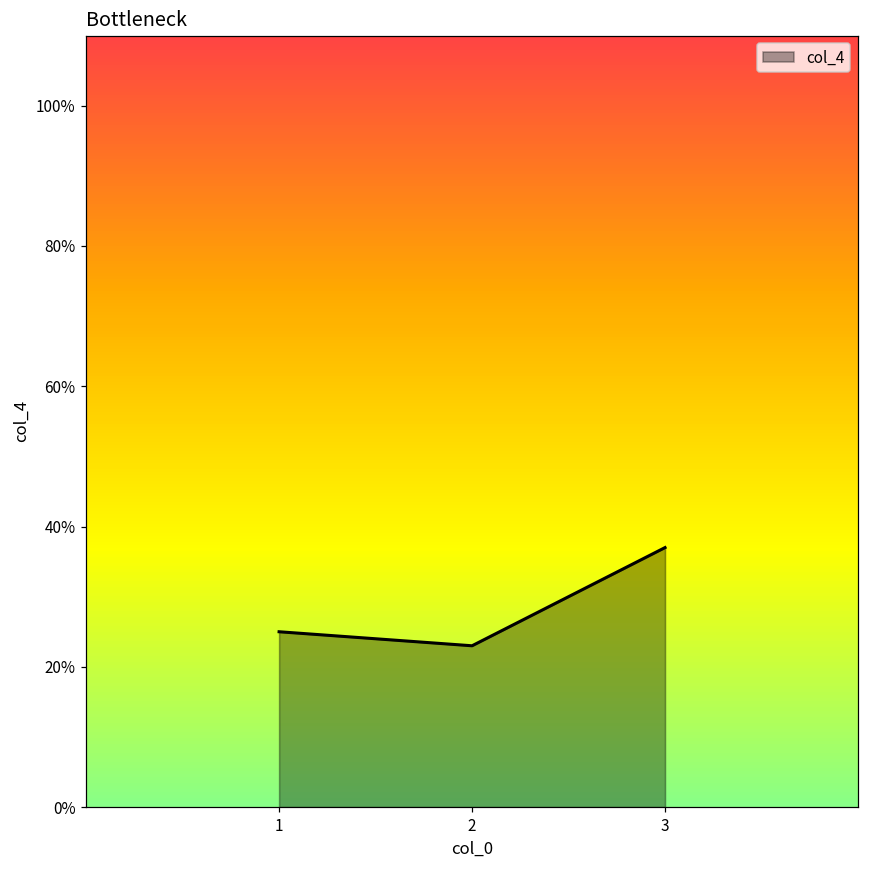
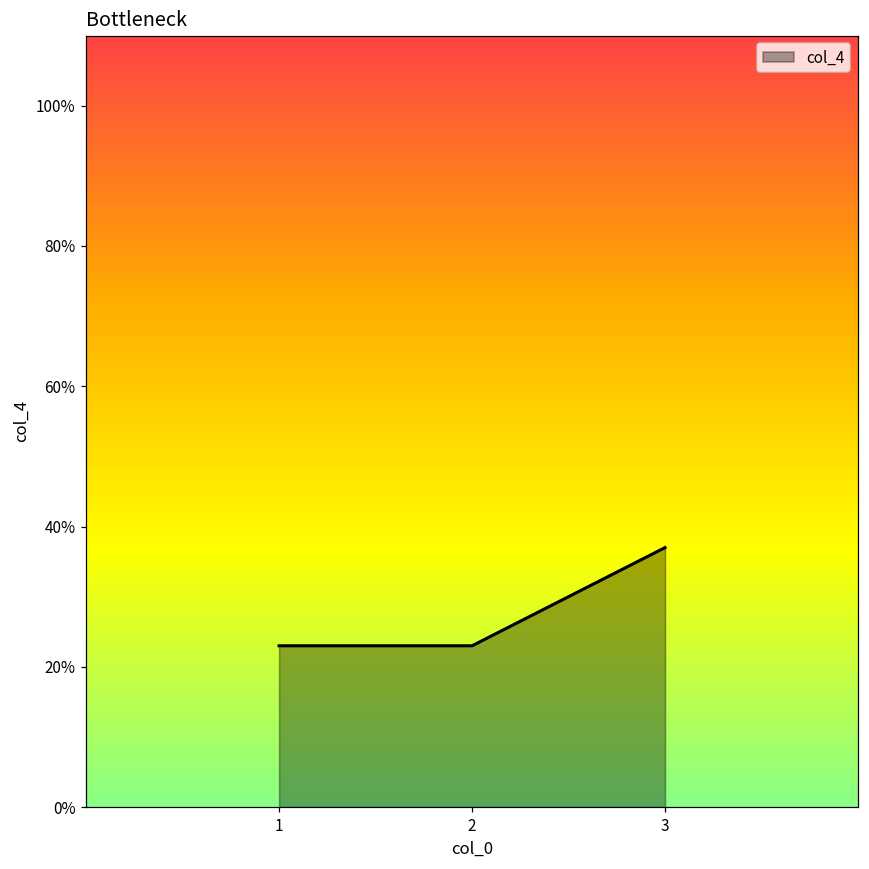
1: 25% -> 23%
